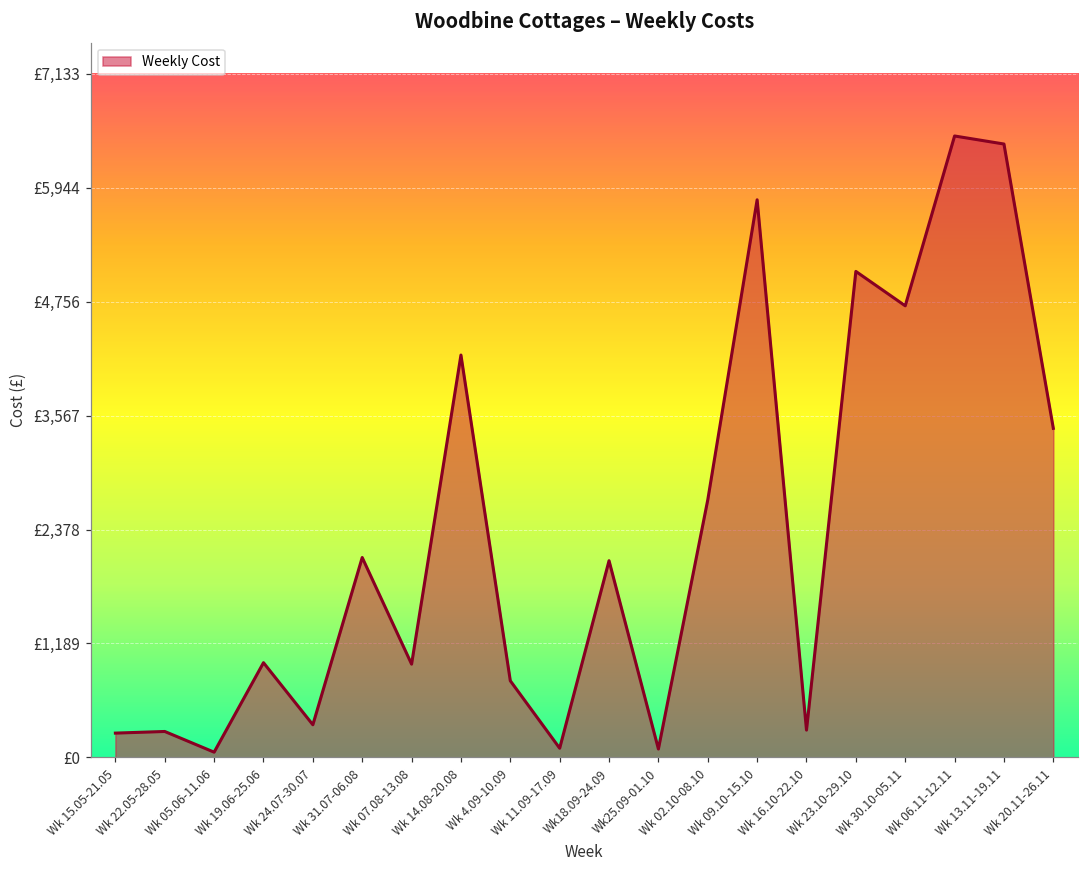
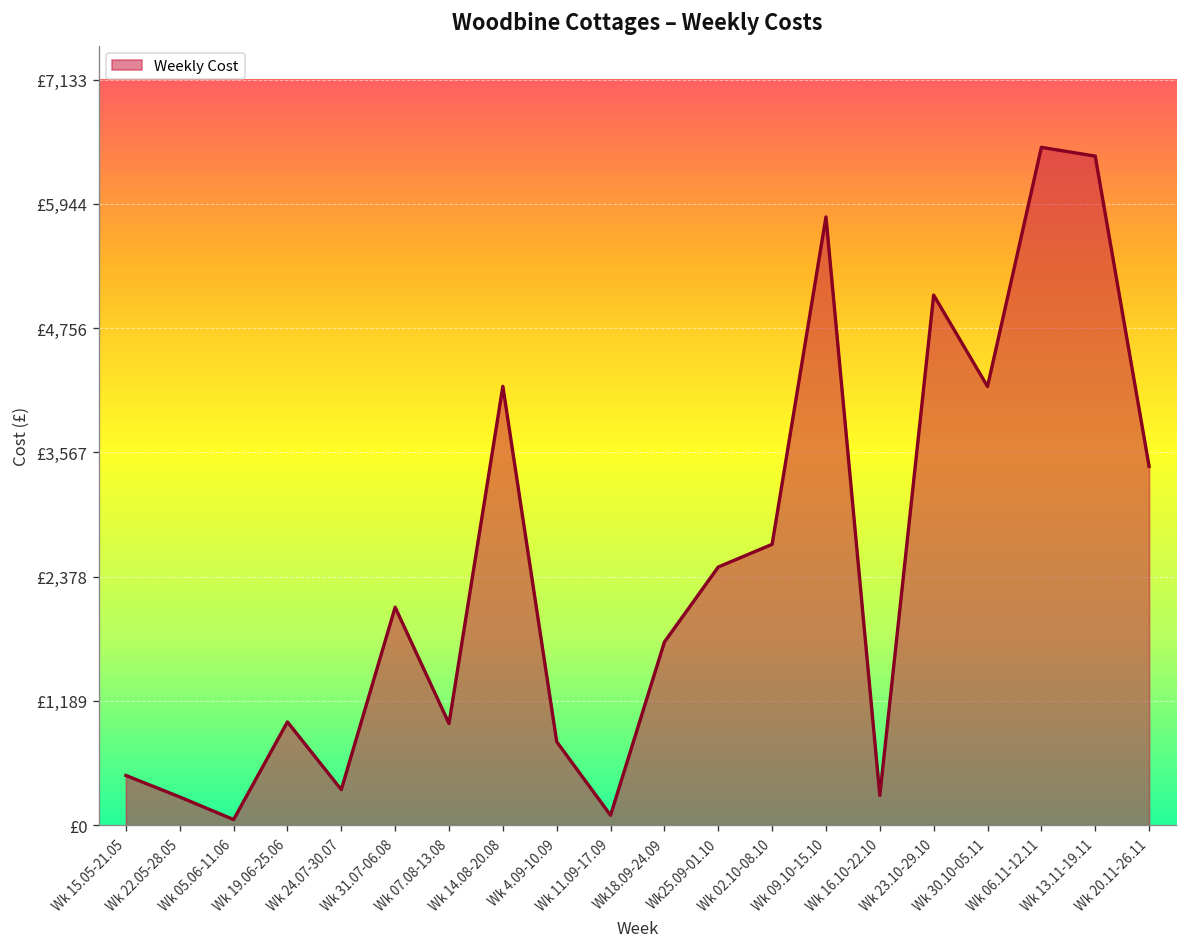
Wk 15.05-21.05: £300 -> £500
Wk18.09-24.09: £2,100 -> £1,800
Wk25.09-01.10: £100 -> £2,500
Wk 30.10-05.11: £4,700 -> £4,200
